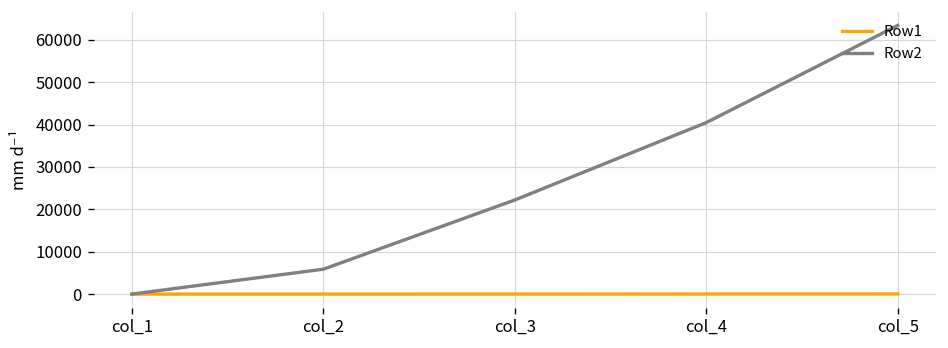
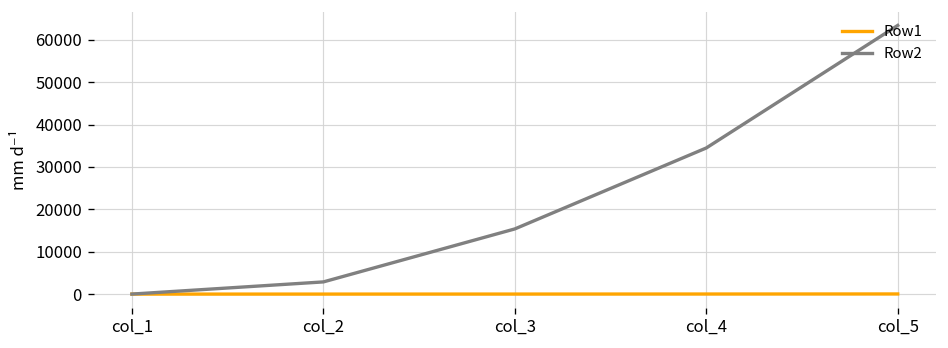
Row2, col_2: 6000 -> 3000
Row2, col_3: 22000 -> 15000
Row2, col_4: 40000 -> 34000
